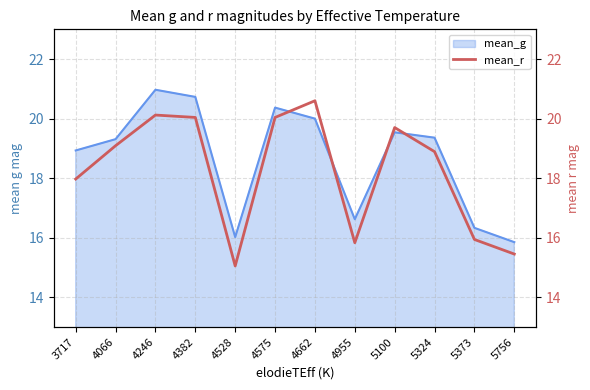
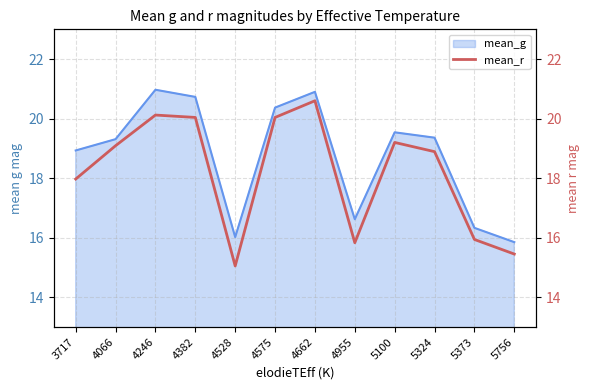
mean_g, 4662: 20.0 -> 20.9
mean_r, 5100: 19.7 -> 19.2
